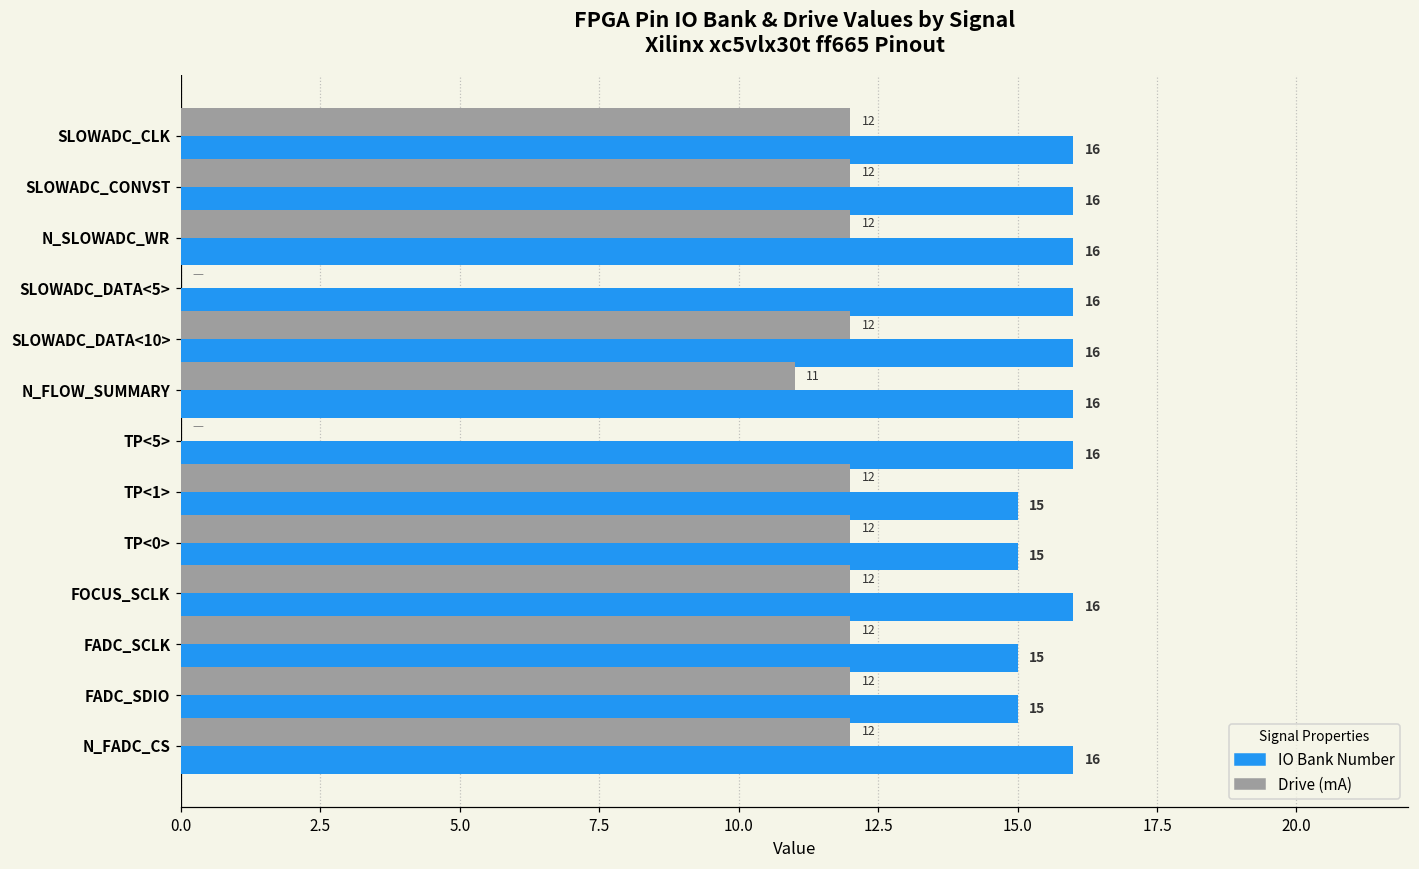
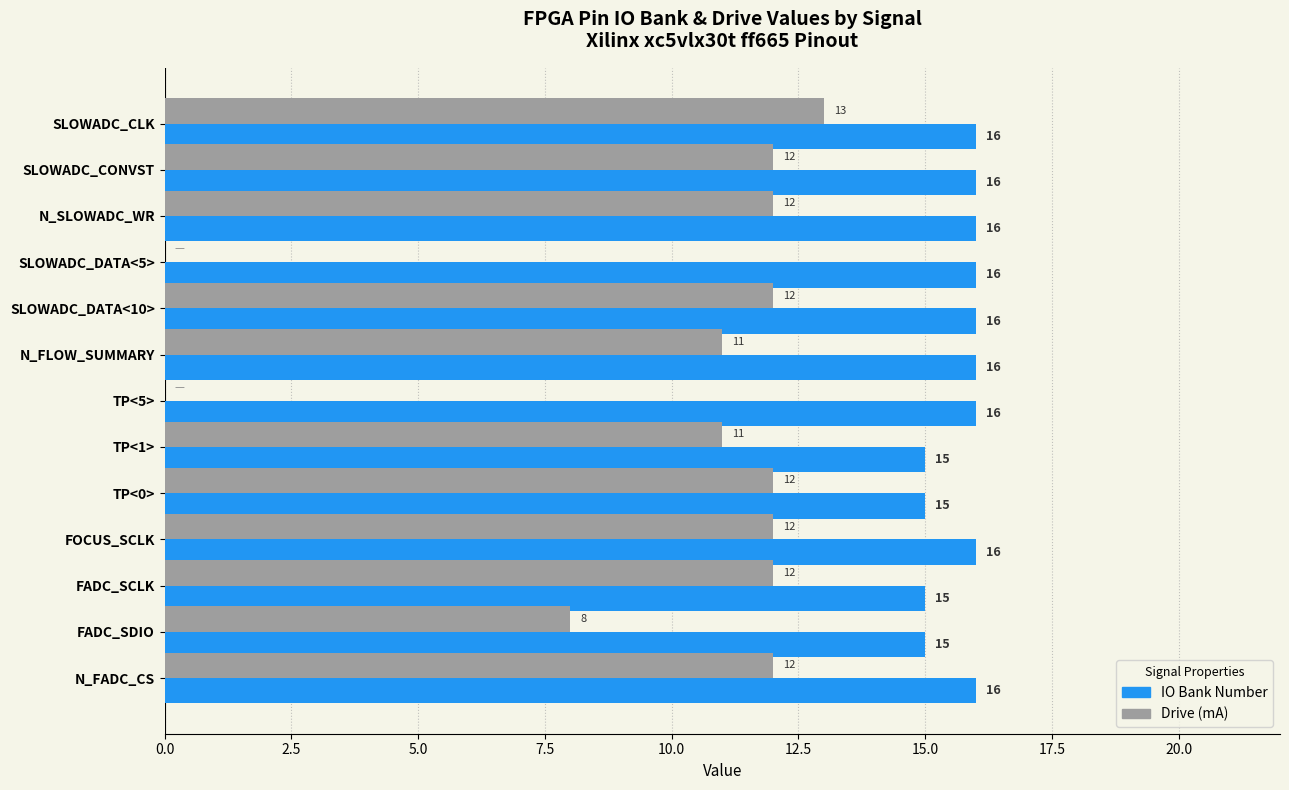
Drive (mA), SLOWADC_CLK: 12 -> 13
Drive (mA), TP<1>: 12 -> 11
Drive (mA), FADC_SDIO: 12 -> 8
